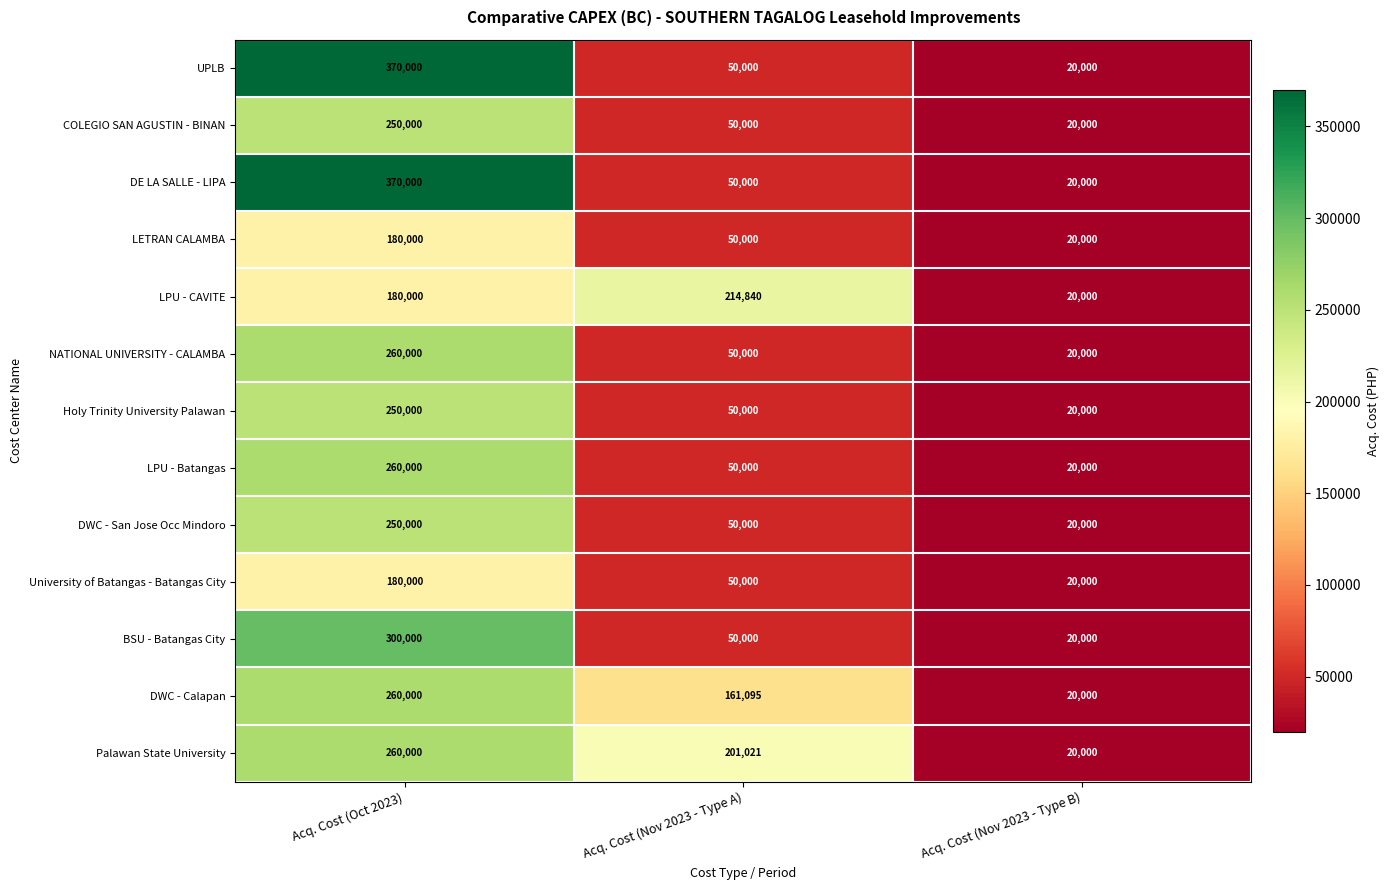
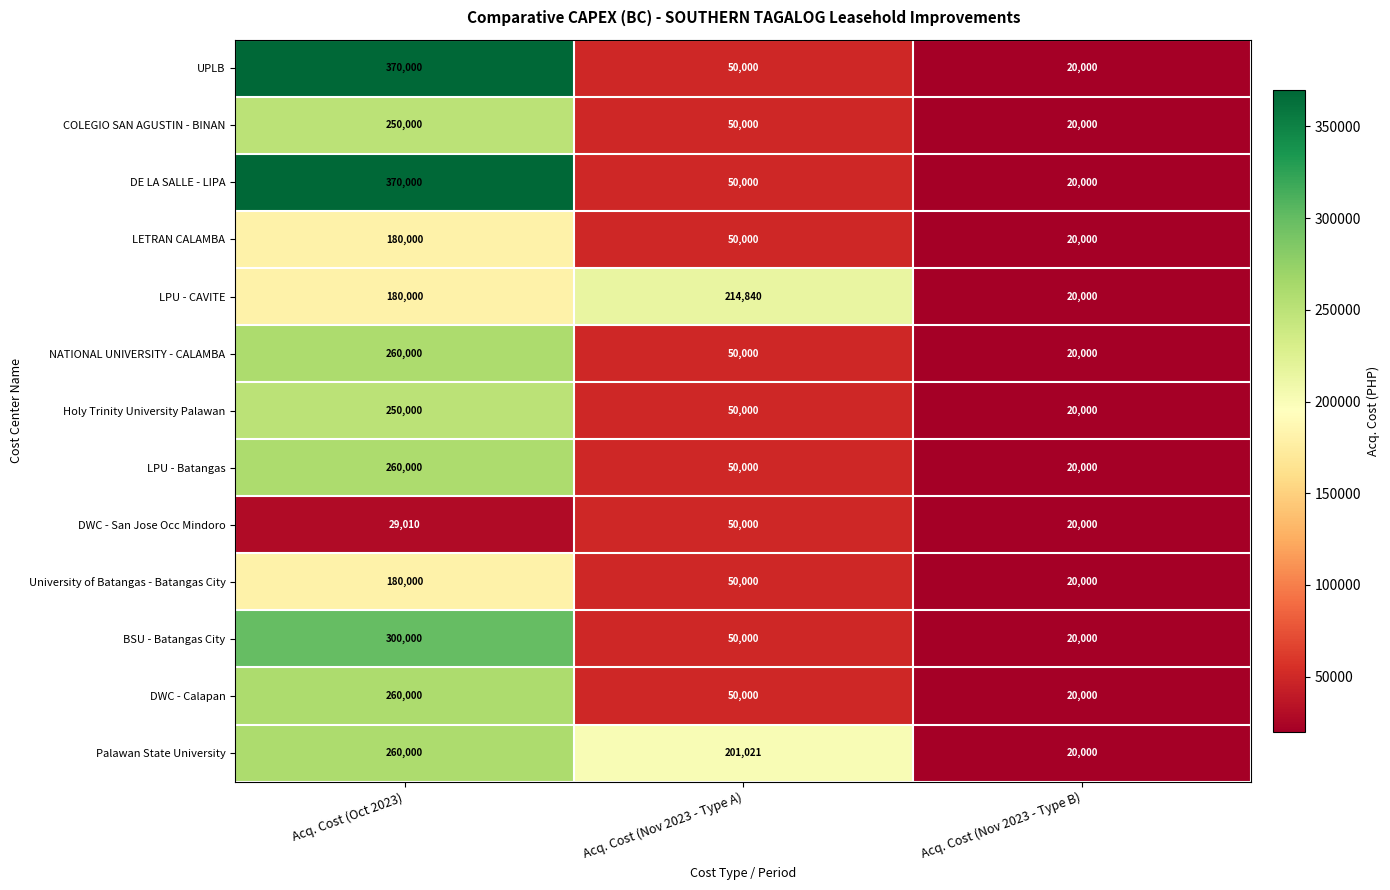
DWC - San Jose Occ Mindoro, Acq. Cost (Oct 2023): 250,000 -> 29,010
DWC - Calapan, Acq. Cost (Nov 2023 - Type A): 161,095 -> 50,000
